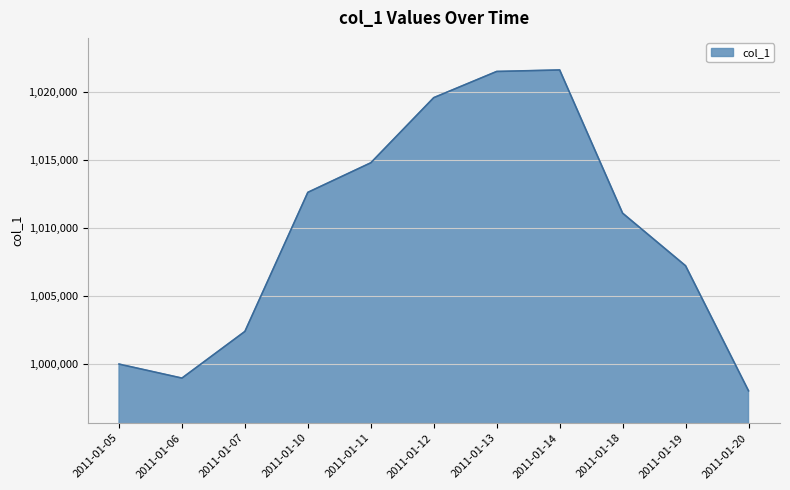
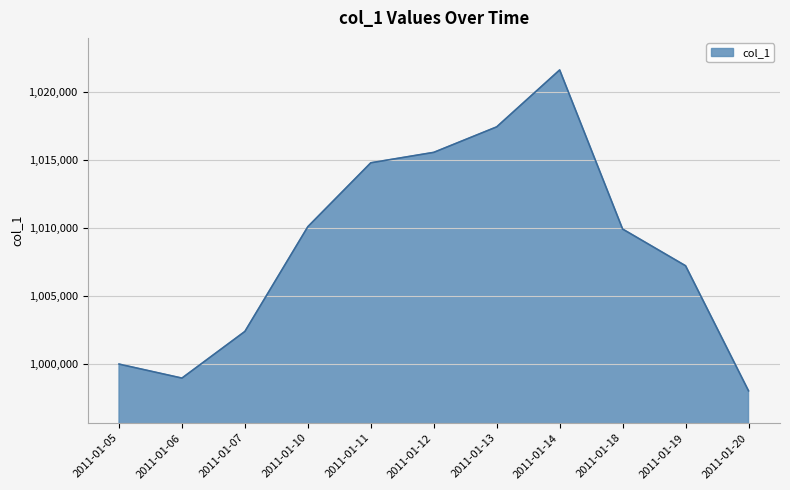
2011-01-10: 1,012,600 -> 1,010,100
2011-01-12: 1,019,600 -> 1,015,600
2011-01-13: 1,021,500 -> 1,017,400
2011-01-18: 1,011,100 -> 1,009,900
